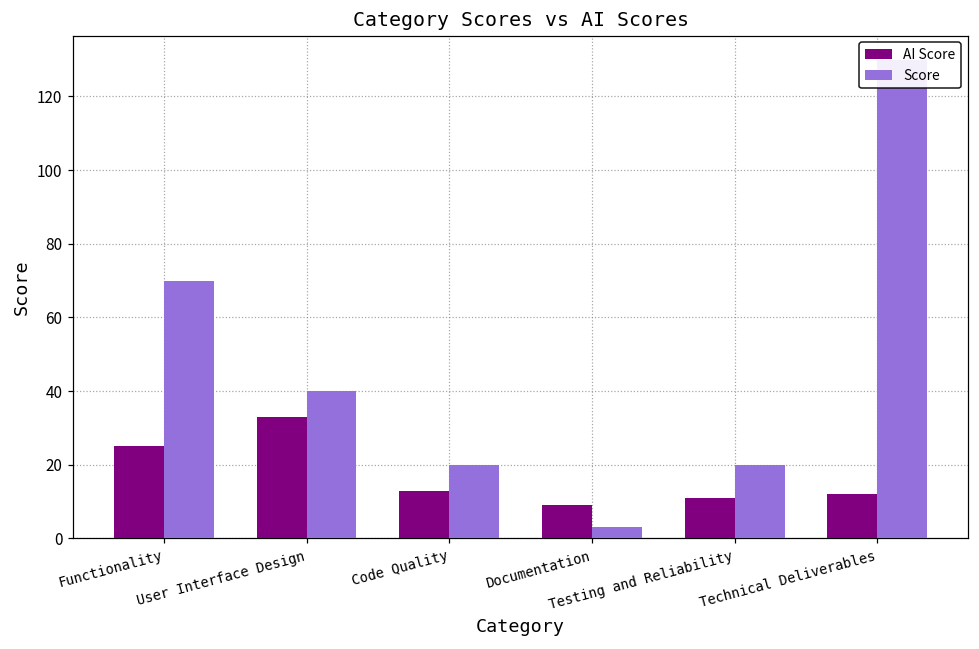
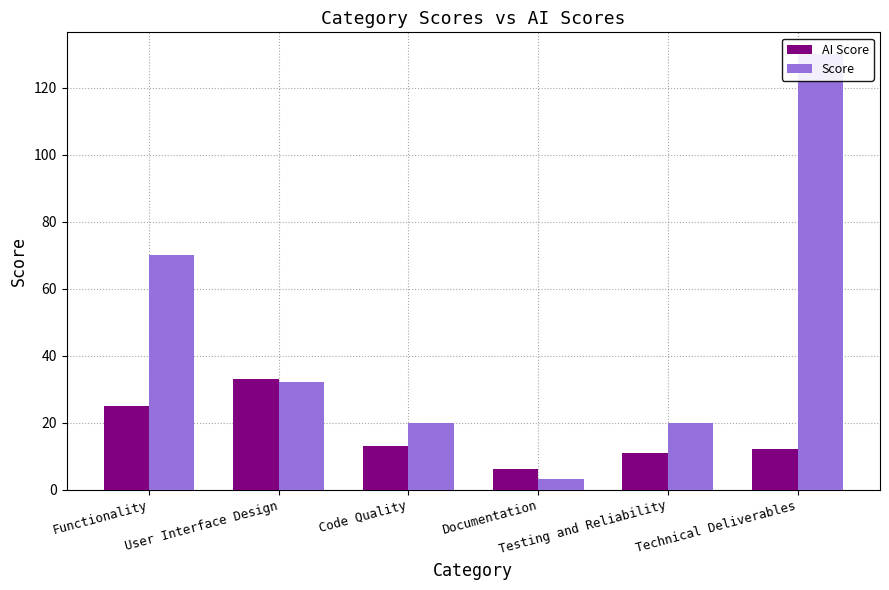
Score, User Interface Design: 40 -> 32
AI Score, Documentation: 9 -> 6
